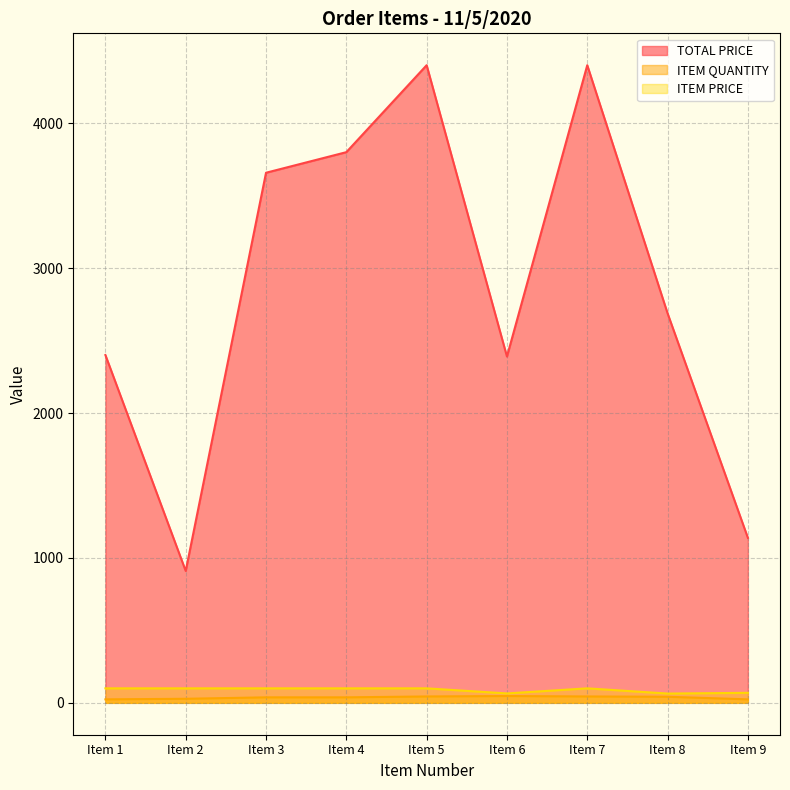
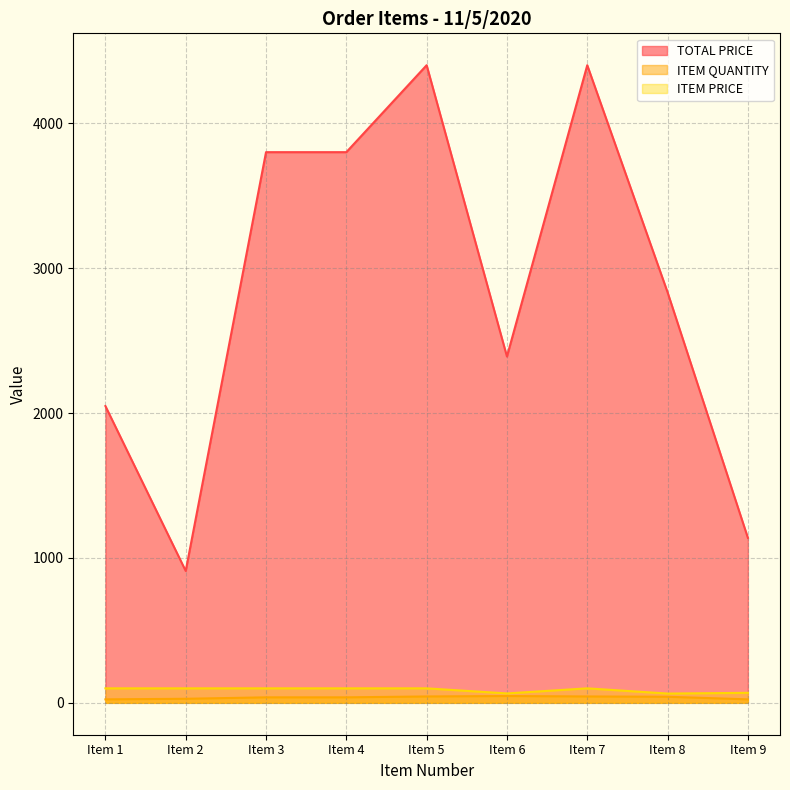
TOTAL PRICE, Item 1: 2400 -> 2050
TOTAL PRICE, Item 3: 3660 -> 3800
TOTAL PRICE, Item 8: 2690 -> 2830
